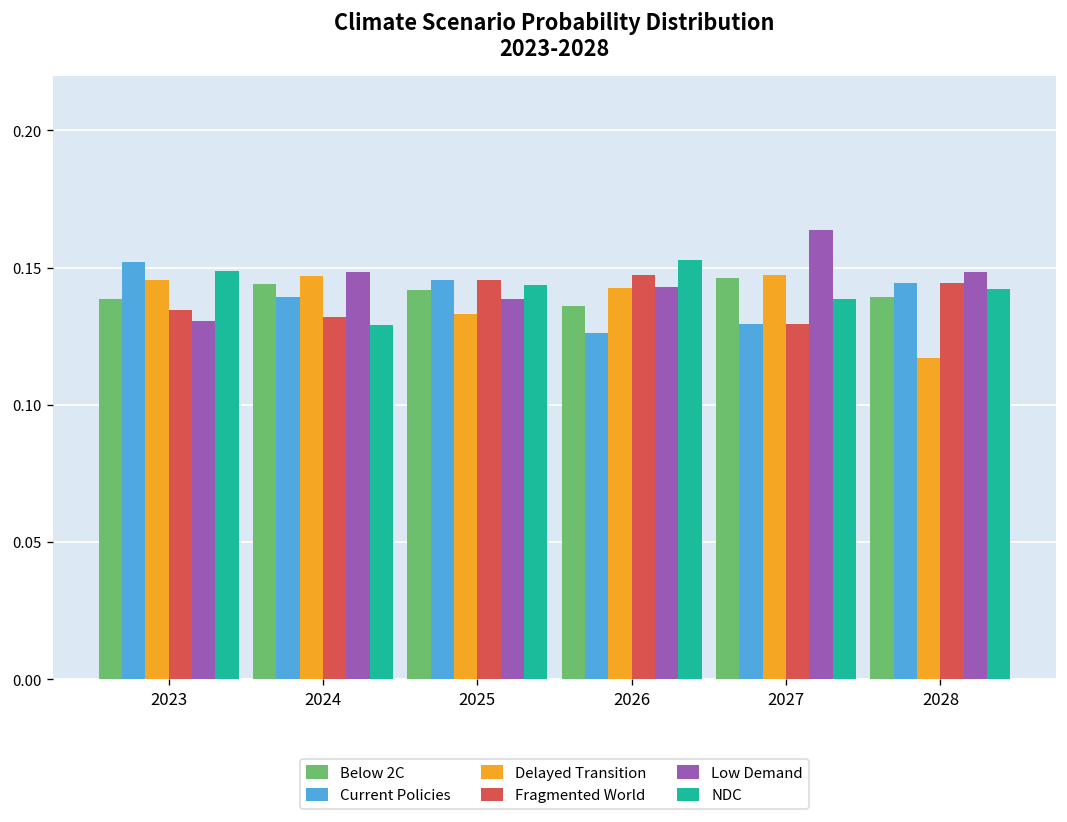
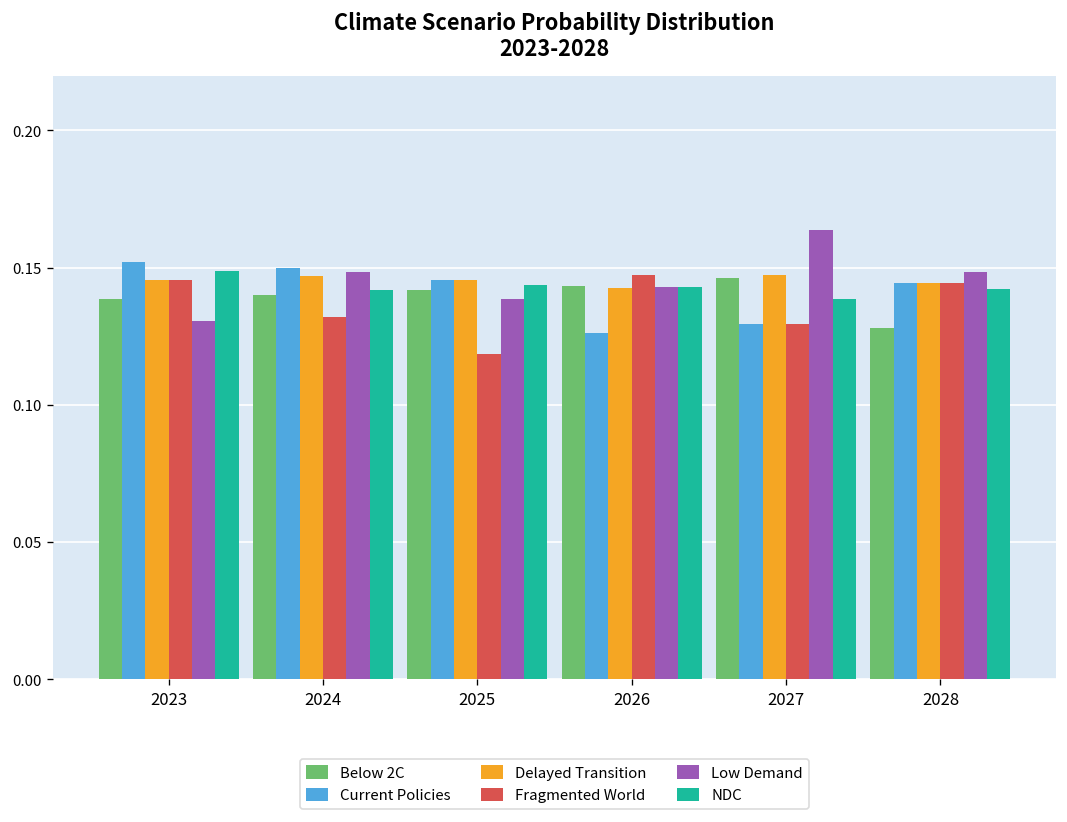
Fragmented World, 2023: 0.135 -> 0.146
Below 2C, 2024: 0.144 -> 0.140
Current Policies, 2024: 0.139 -> 0.150
NDC, 2024: 0.129 -> 0.142
Delayed Transition, 2025: 0.133 -> 0.146
Fragmented World, 2025: 0.146 -> 0.119
Below 2C, 2026: 0.136 -> 0.143
NDC, 2026: 0.153 -> 0.143
Below 2C, 2028: 0.139 -> 0.128
Delayed Transition, 2028: 0.117 -> 0.144
